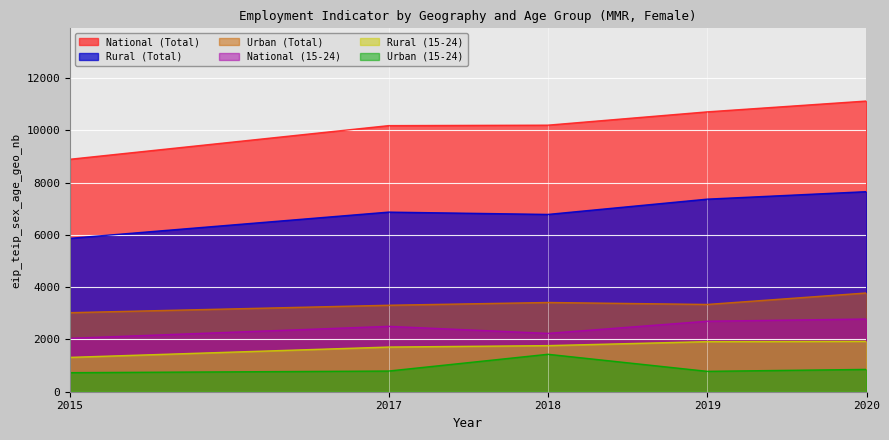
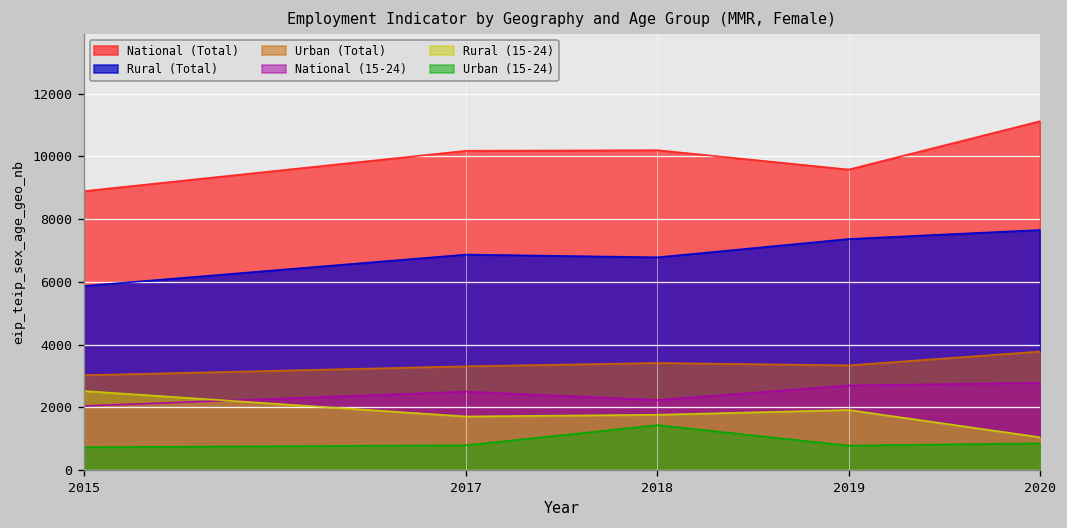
Rural (15-24), 2015: 1300 -> 2500
National (Total), 2019: 10700 -> 9600
Rural (15-24), 2020: 1900 -> 1000
